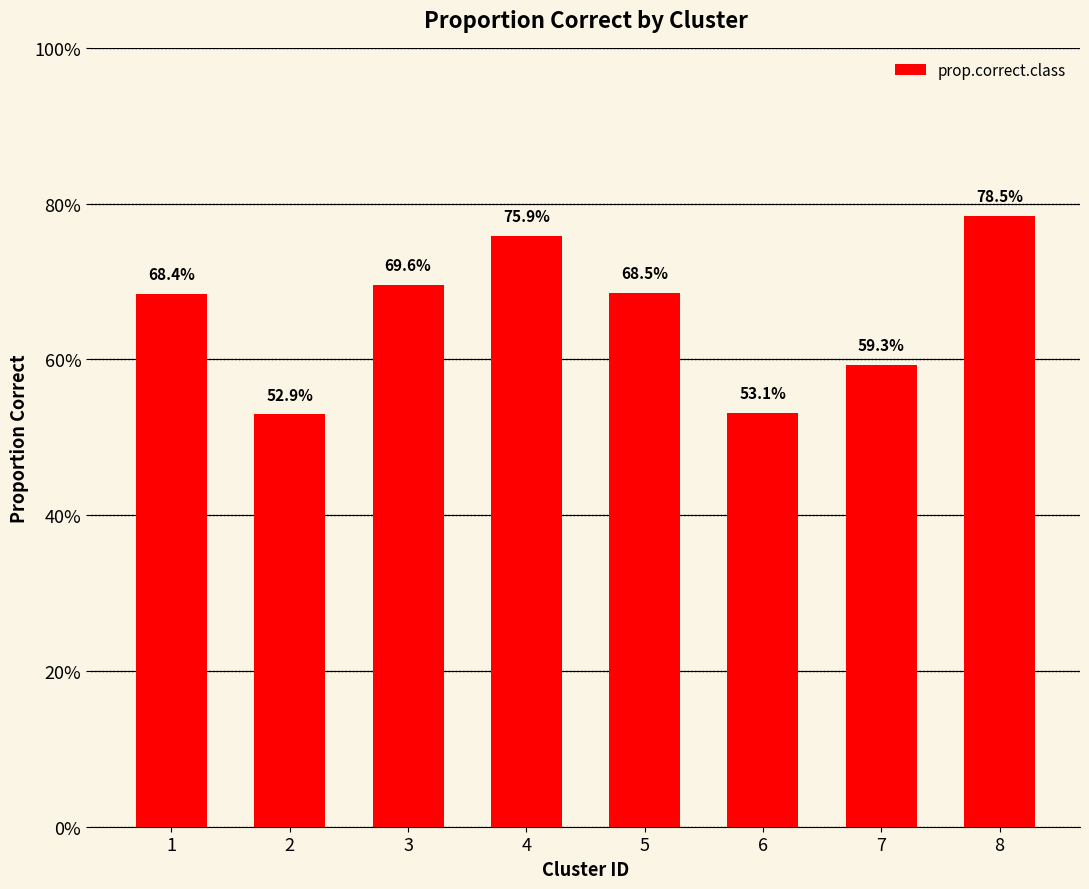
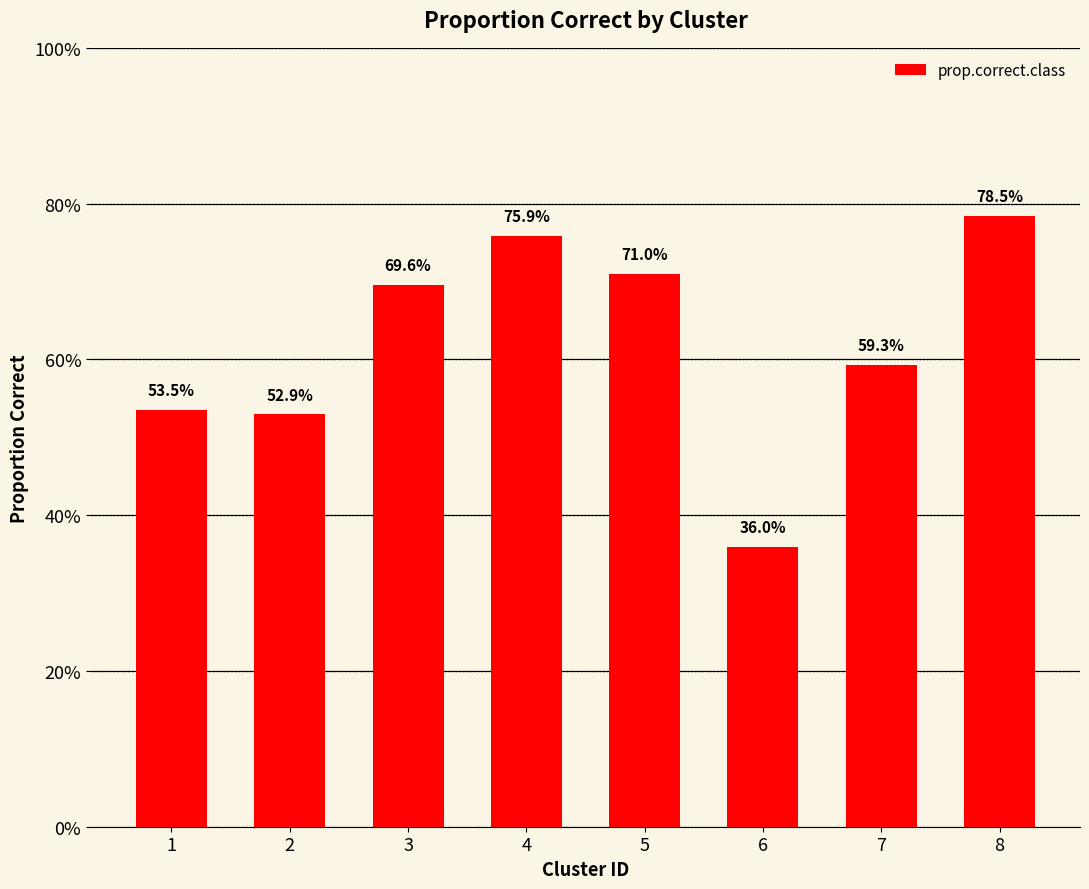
1: 68.4% -> 53.5%
5: 68.5% -> 71.0%
6: 53.1% -> 36.0%
